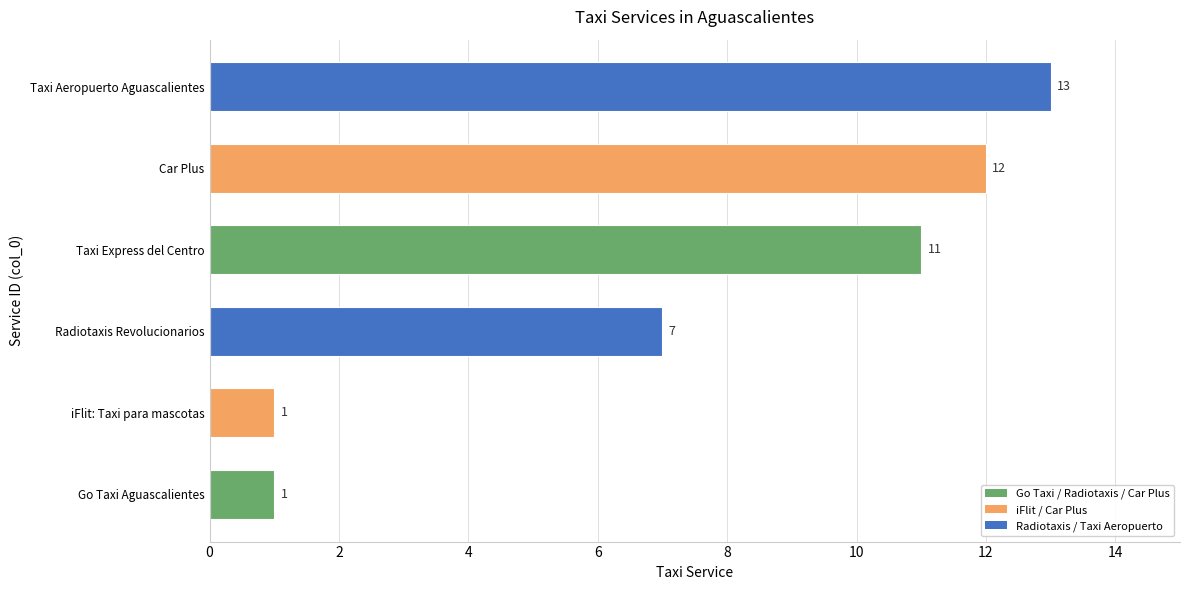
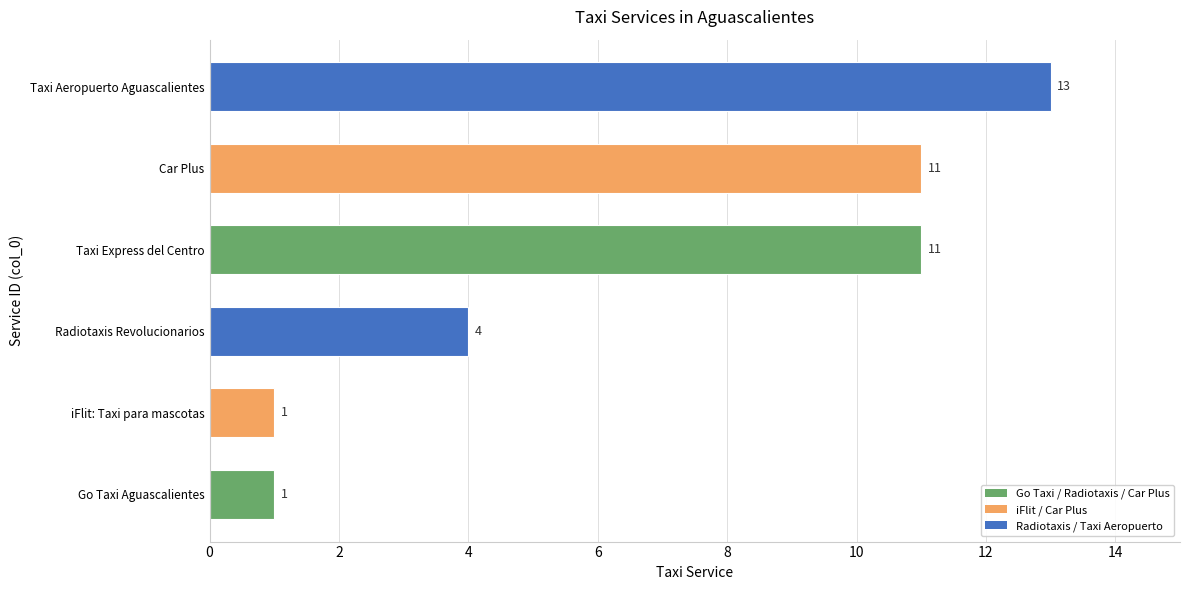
Car Plus: 12 -> 11
Radiotaxis Revolucionarios: 7 -> 4
